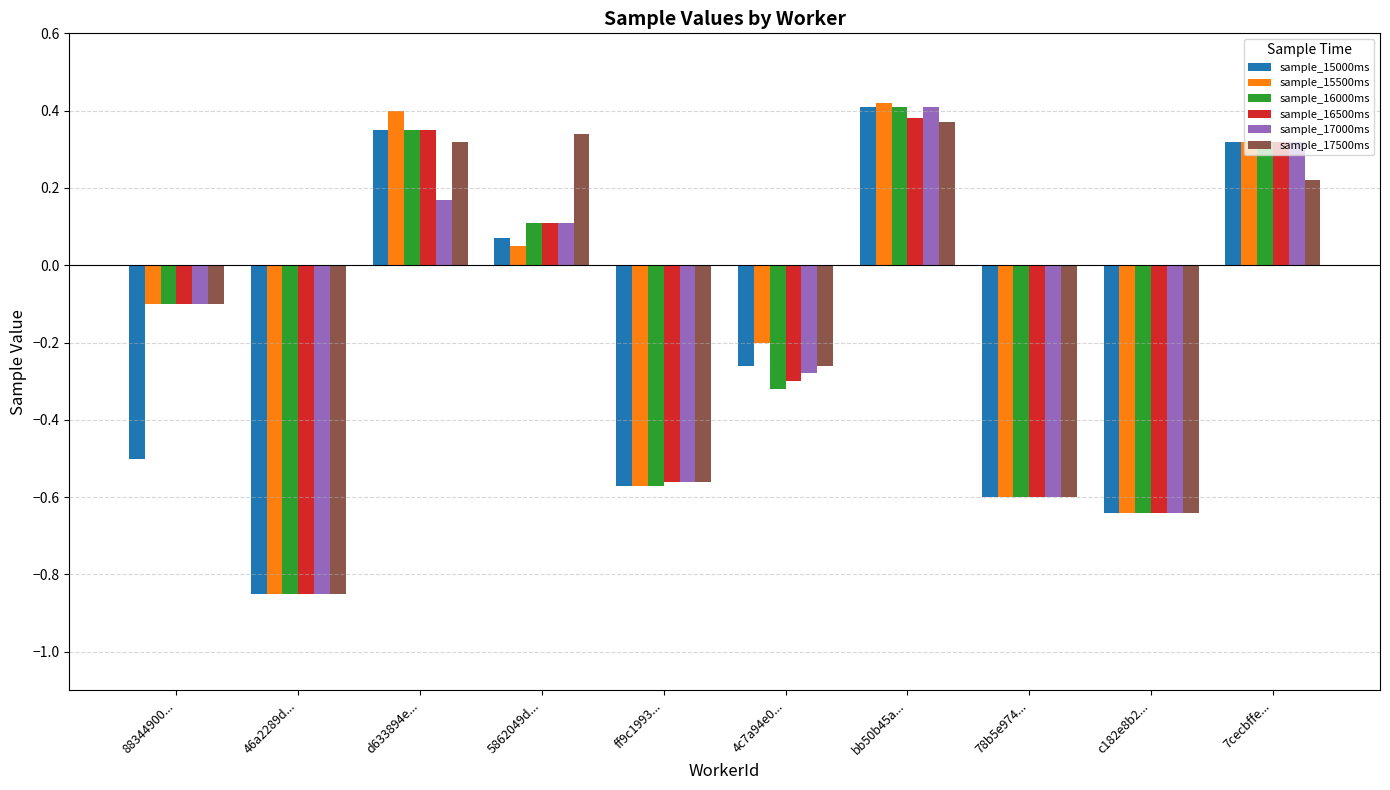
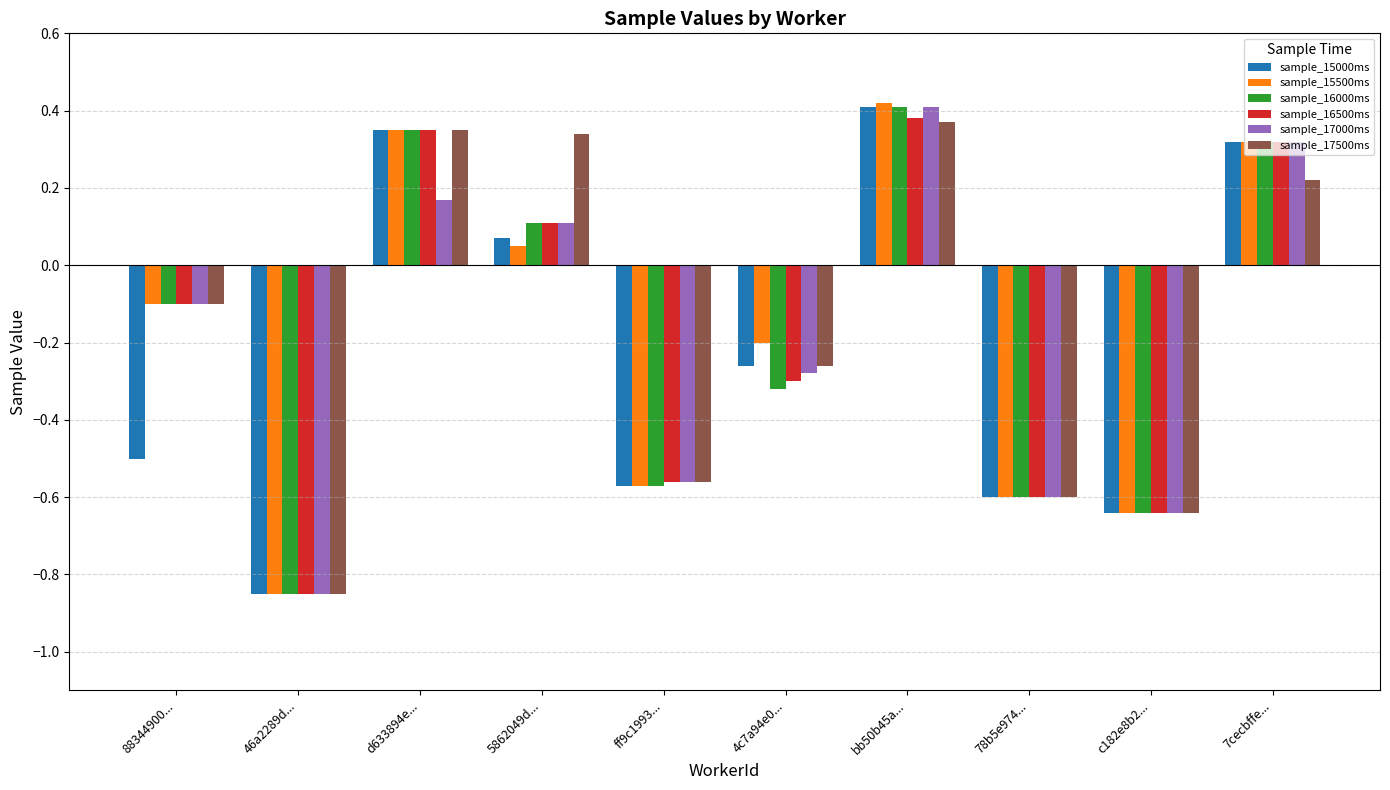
sample_15500ms, d633894e...: 0.40 -> 0.35
sample_17500ms, d633894e...: 0.32 -> 0.35
